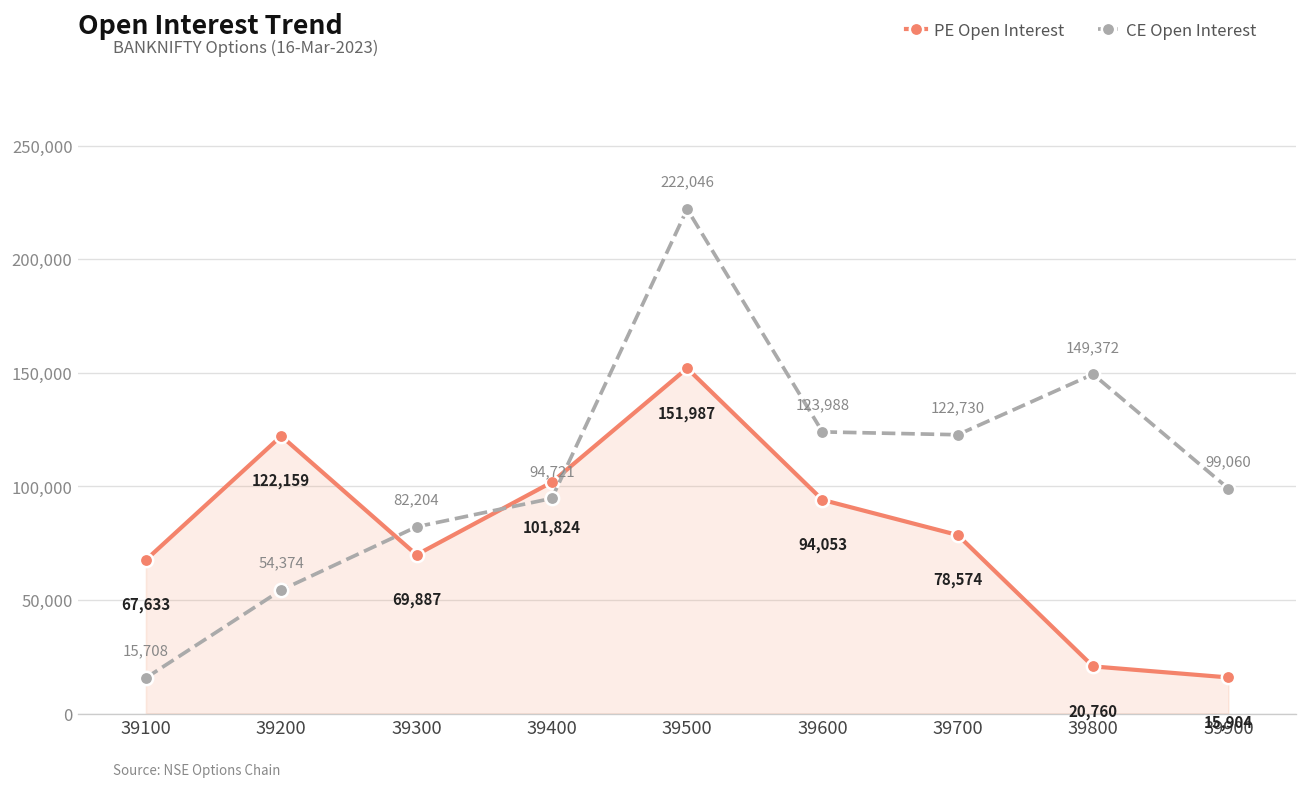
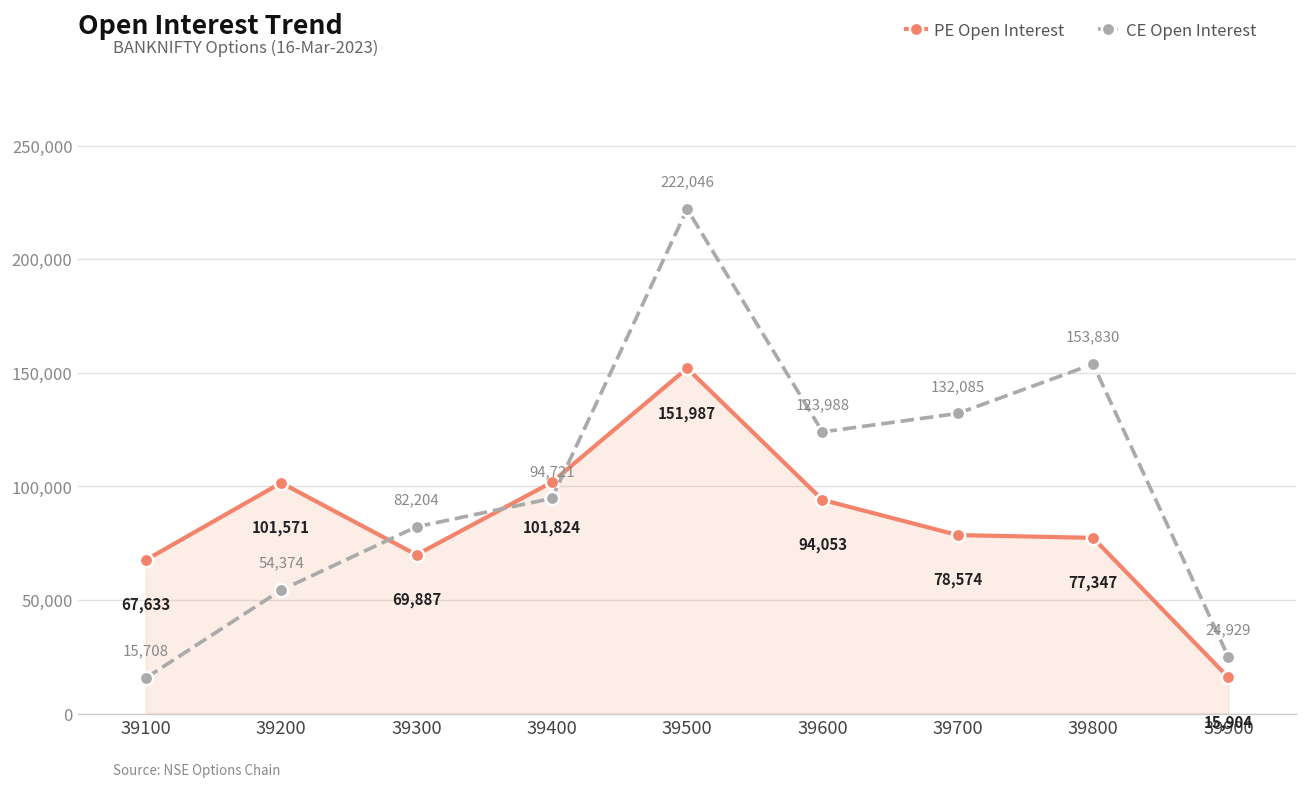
PE Open Interest, 39200: 122,159 -> 101,571
CE Open Interest, 39700: 122,730 -> 132,085
PE Open Interest, 39800: 20,760 -> 77,347
CE Open Interest, 39800: 149,372 -> 153,830
CE Open Interest, 39900: 99,060 -> 24,929
